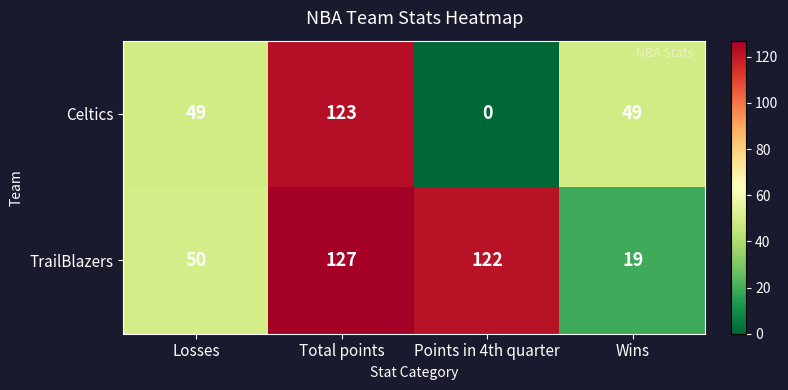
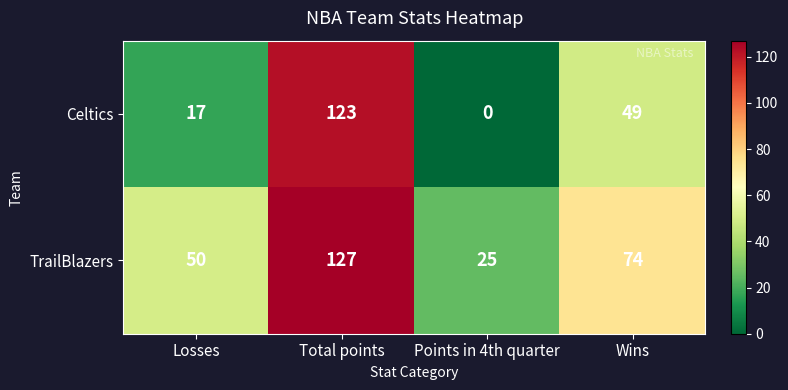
Celtics, Losses: 49 -> 17
TrailBlazers, Points in 4th quarter: 122 -> 25
TrailBlazers, Wins: 19 -> 74
